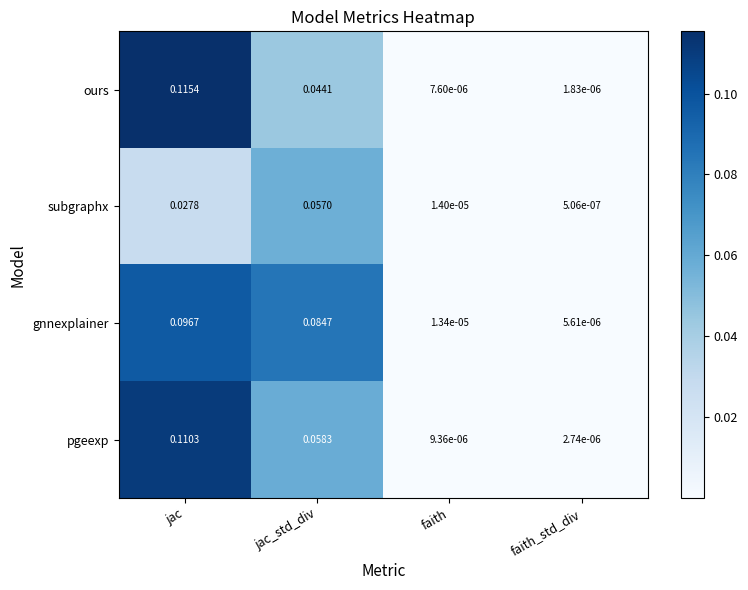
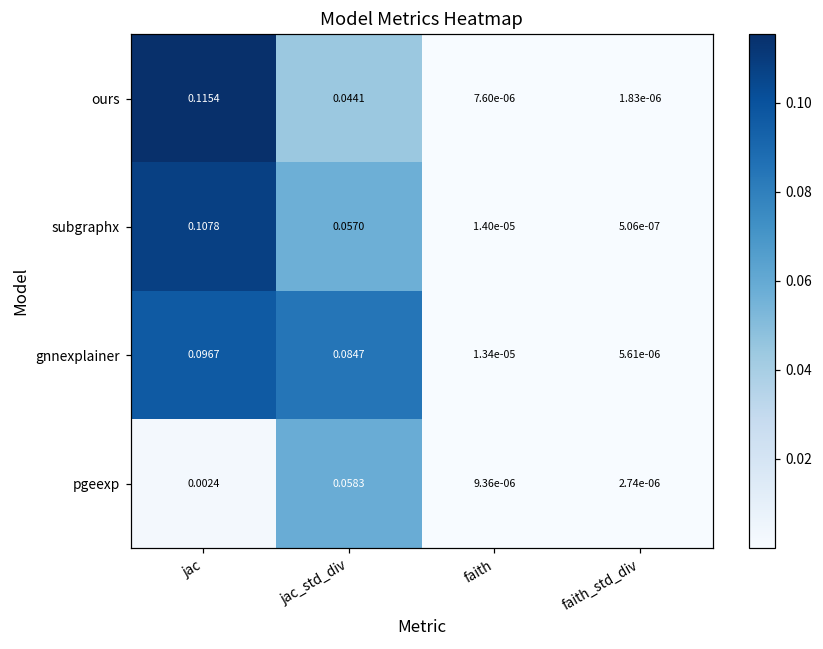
subgraphx, jac: 0.0278 -> 0.1078
pgeexp, jac: 0.1103 -> 0.0024
